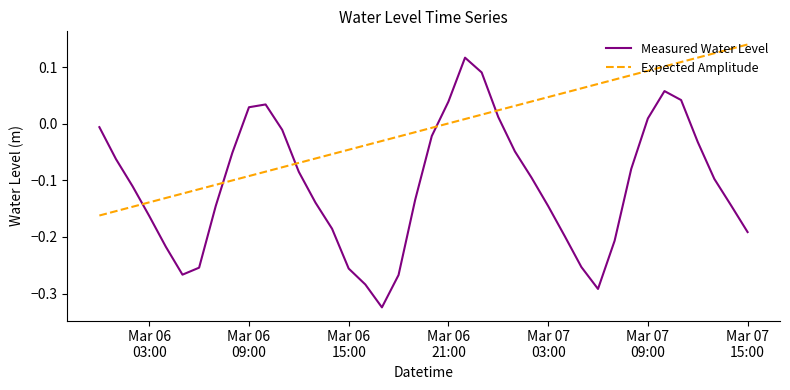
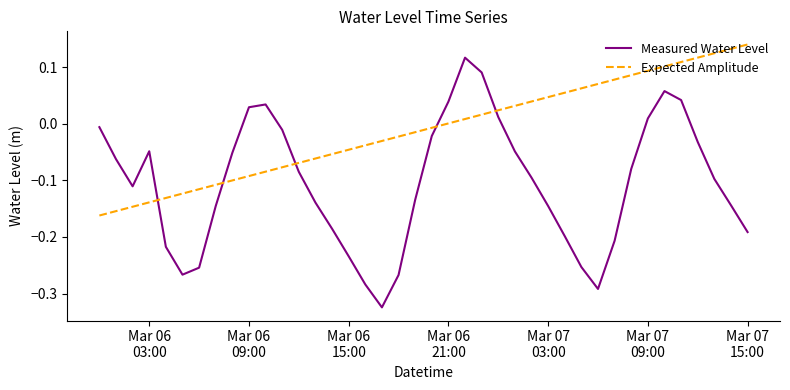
Measured Water Level, Mar 06 03:00: -0.16 -> -0.05
Measured Water Level, Mar 06 15:00: -0.26 -> -0.23
